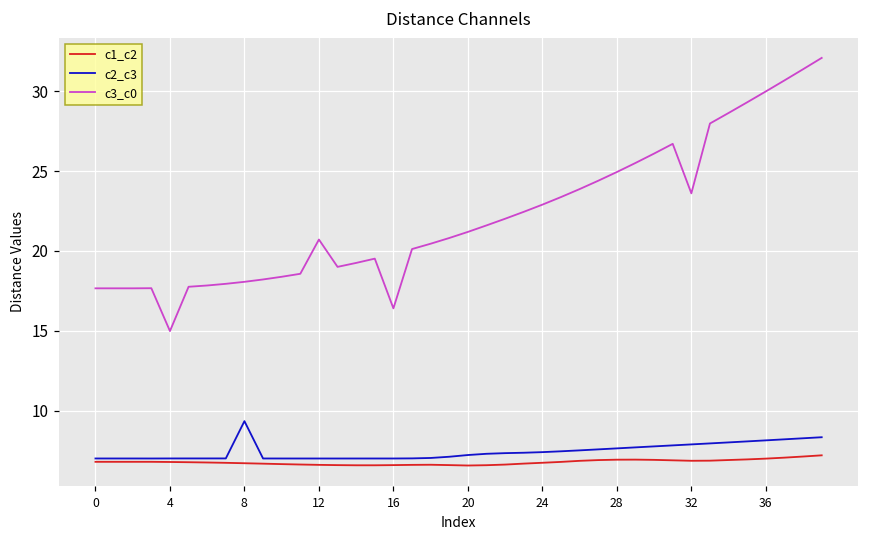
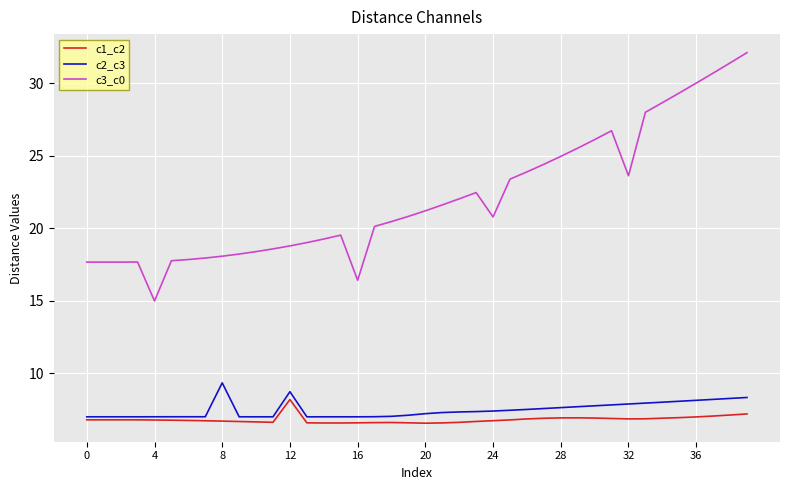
c1_c2, 12: 6.6 -> 8.2
c2_c3, 12: 7.0 -> 8.7
c3_c0, 12: 20.7 -> 18.8
c3_c0, 24: 22.9 -> 20.8
